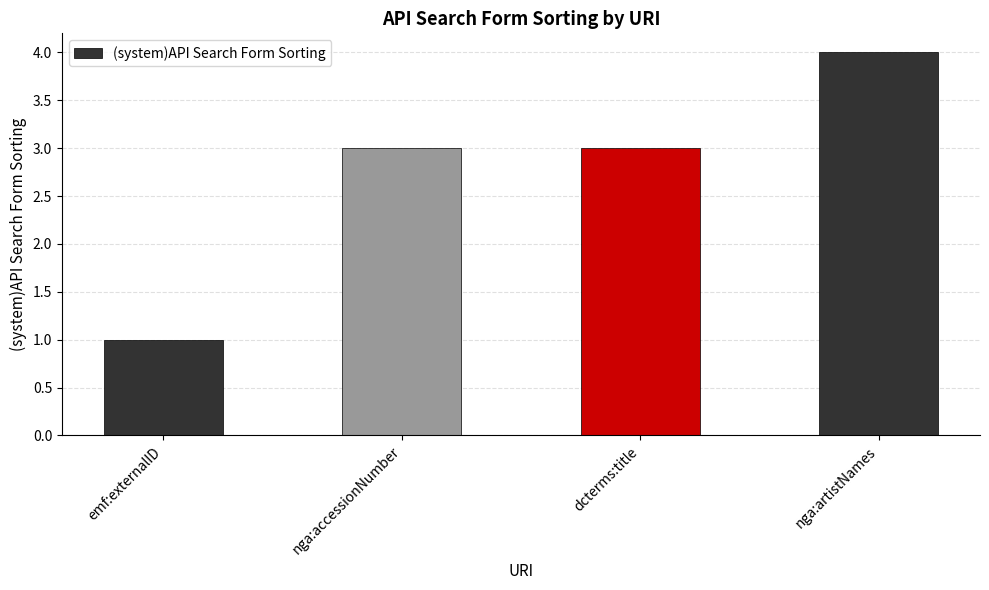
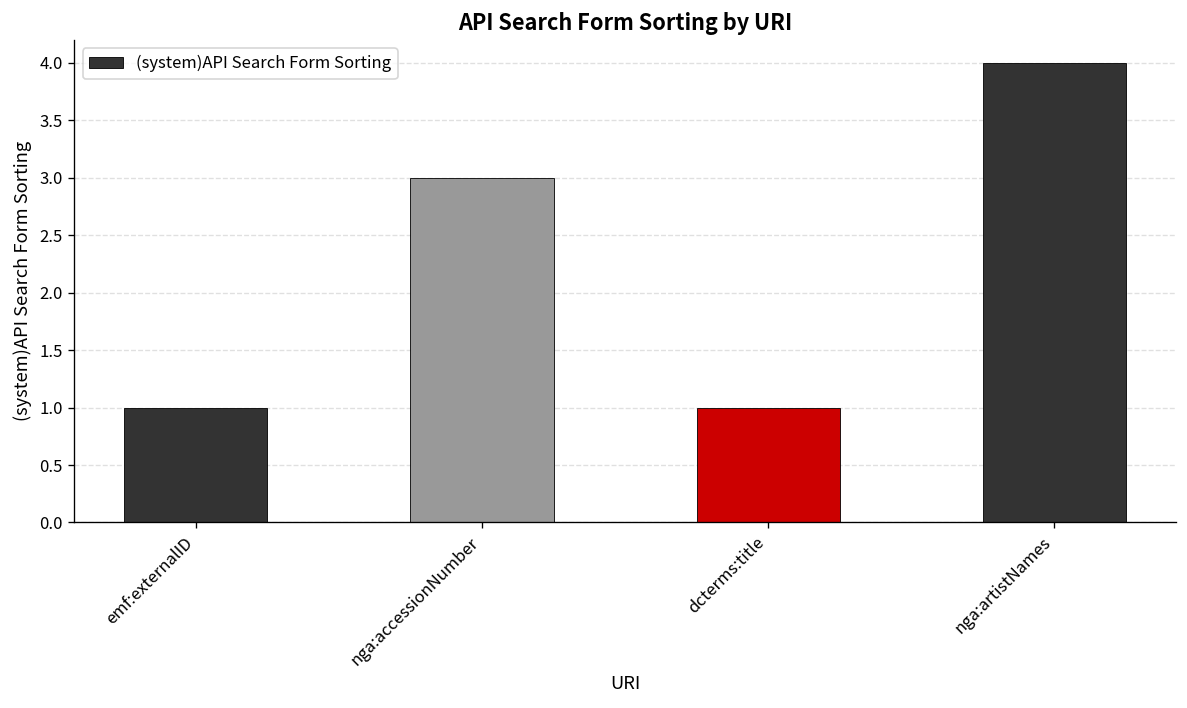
dcterms:title: 3 -> 1
